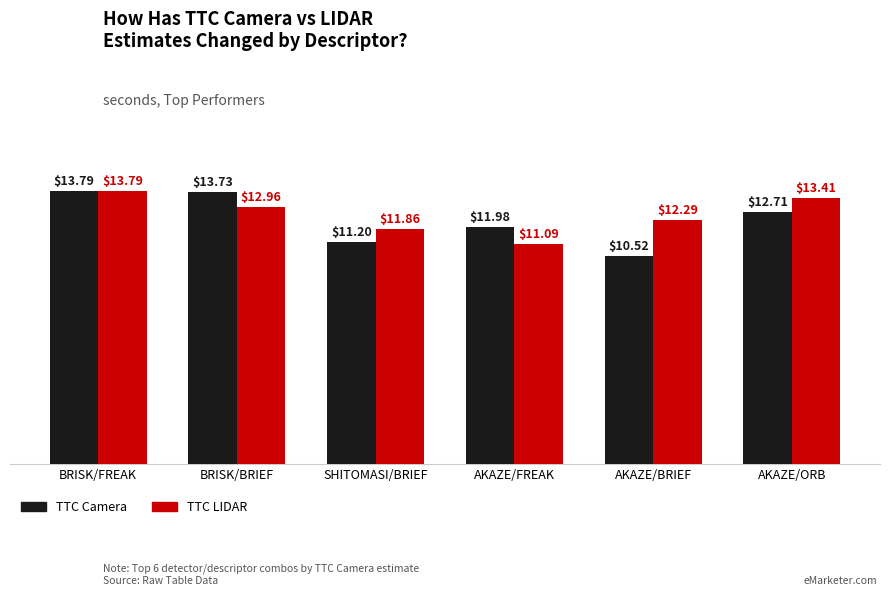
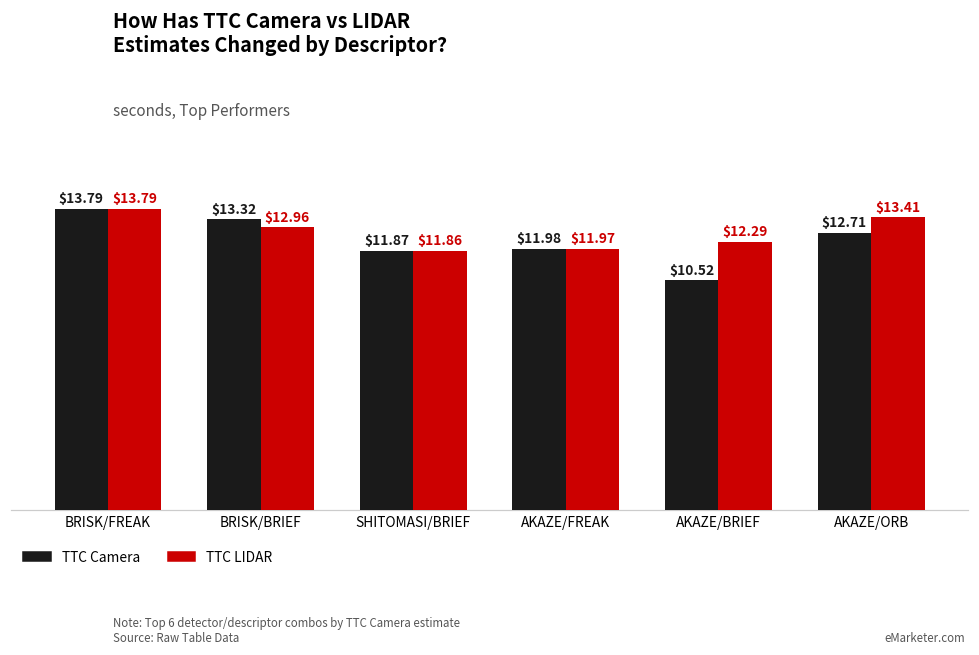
TTC Camera, BRISK/BRIEF: $13.73 -> $13.32
TTC Camera, SHITOMASI/BRIEF: $11.20 -> $11.87
TTC LIDAR, AKAZE/FREAK: $11.09 -> $11.97
